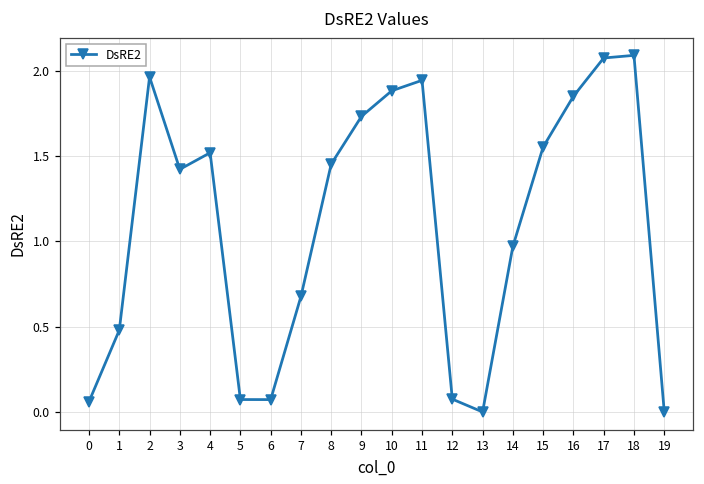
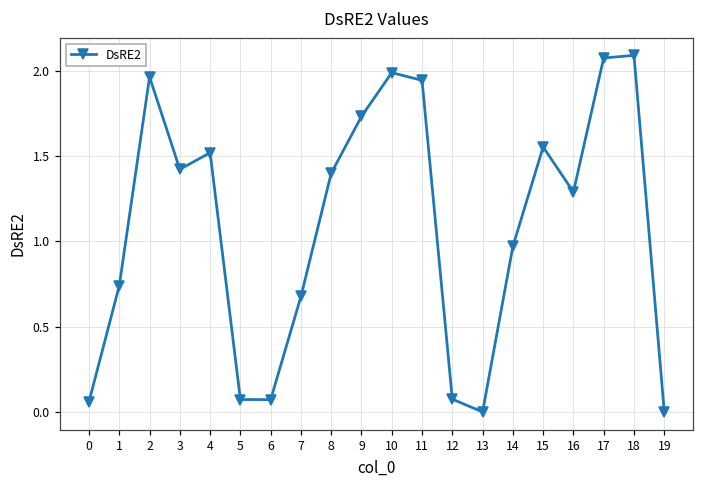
1: 0.48 -> 0.74
8: 1.45 -> 1.40
10: 1.88 -> 1.99
16: 1.85 -> 1.29
